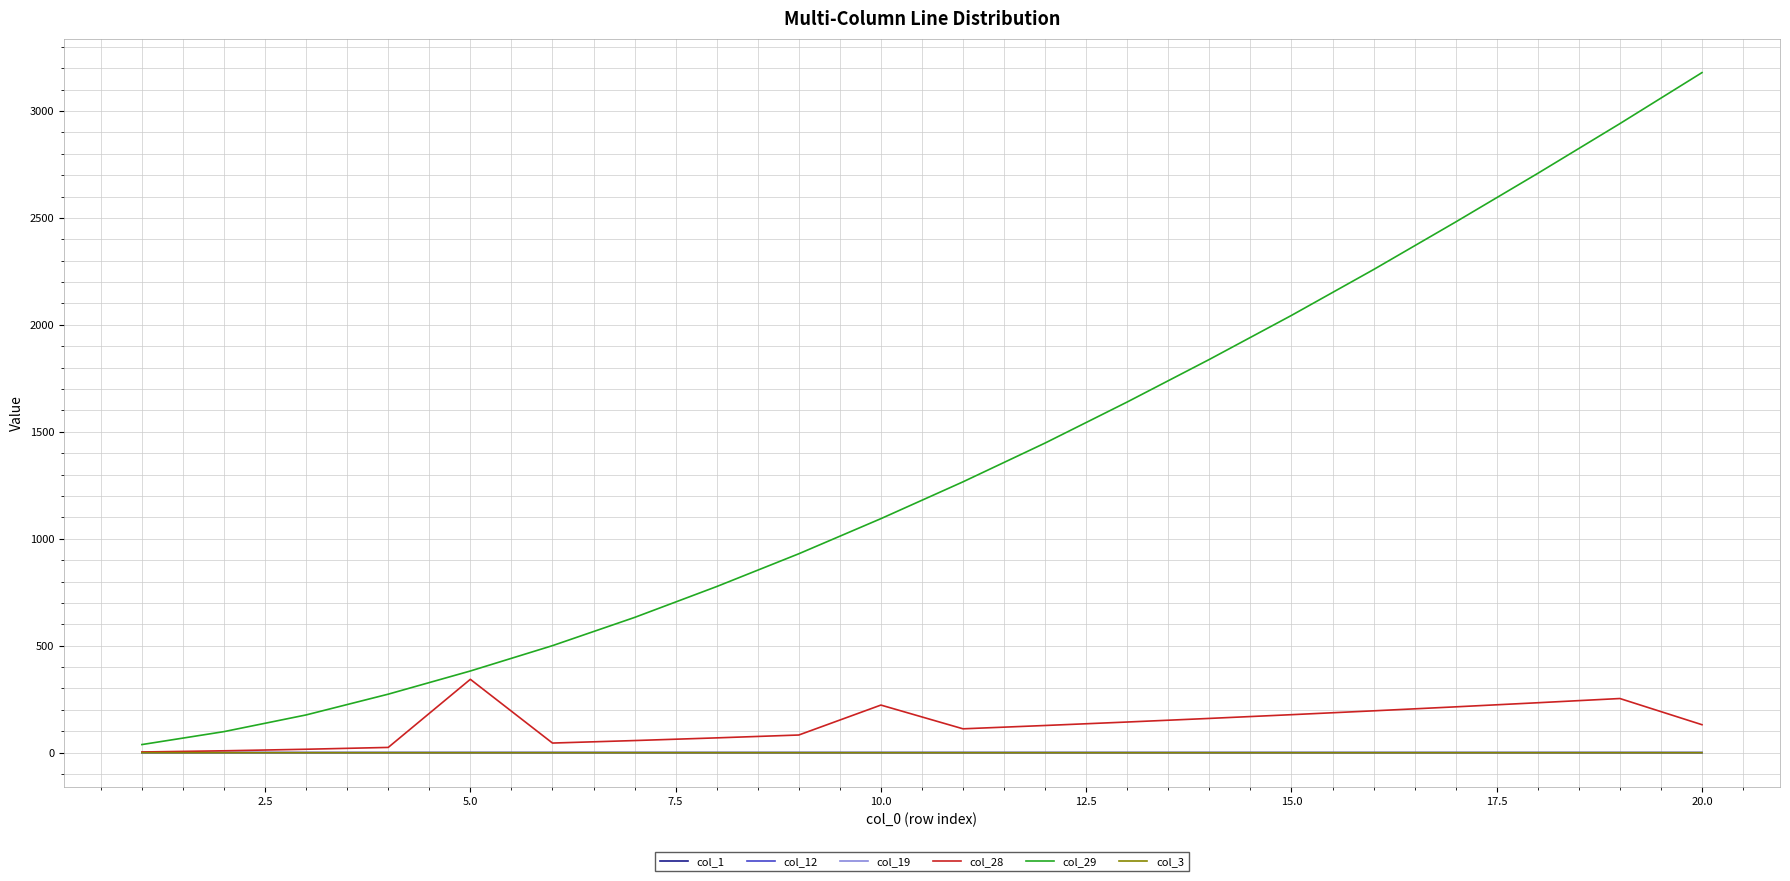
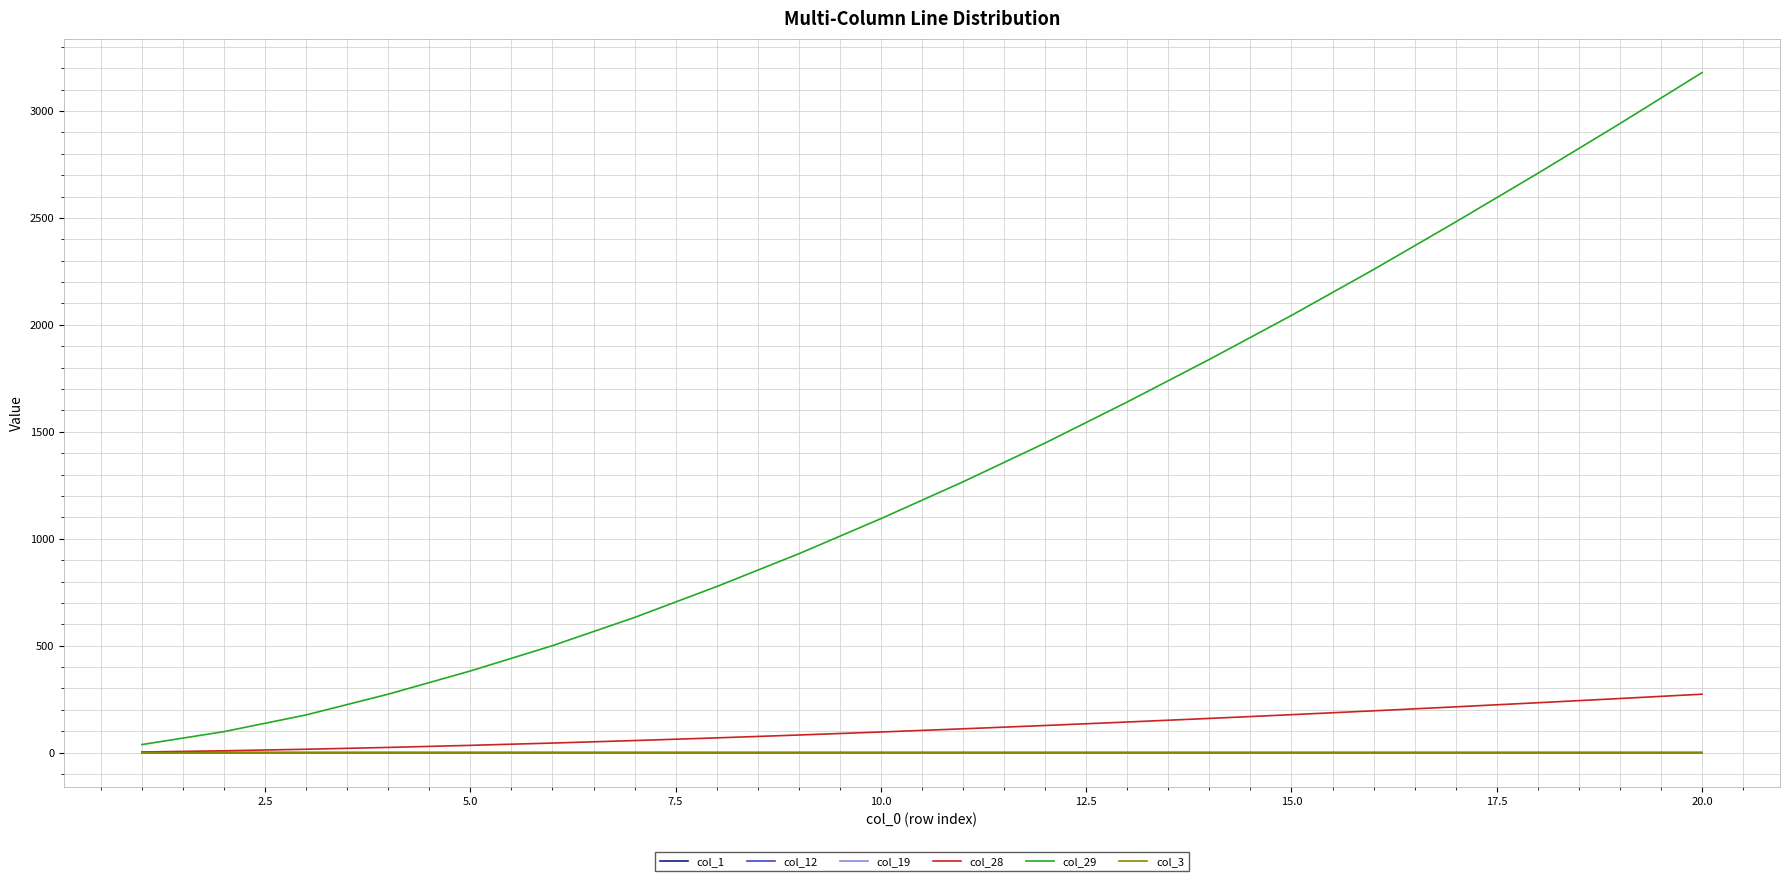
col_28, 5.0: 340 -> 30
col_28, 10.0: 220 -> 100
col_28, 20.0: 130 -> 270
